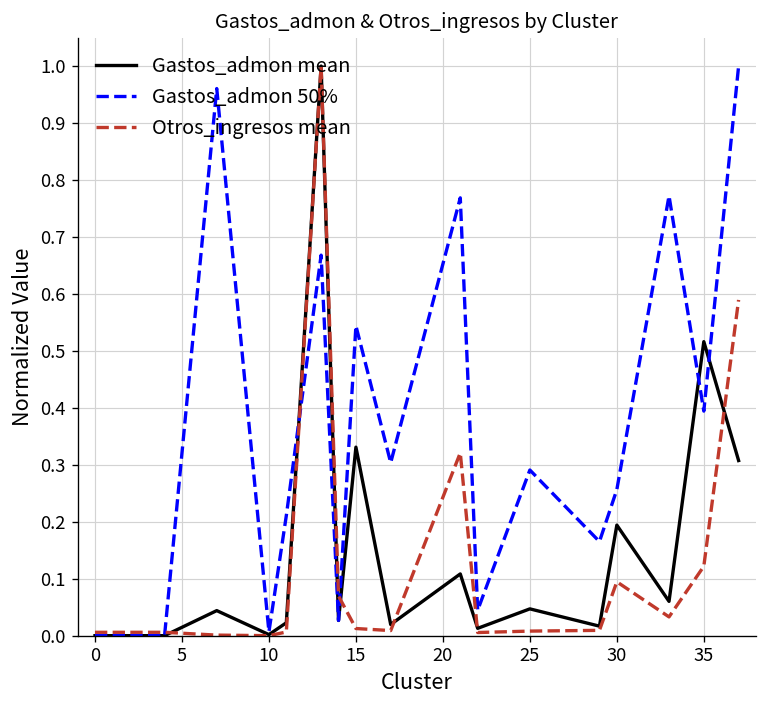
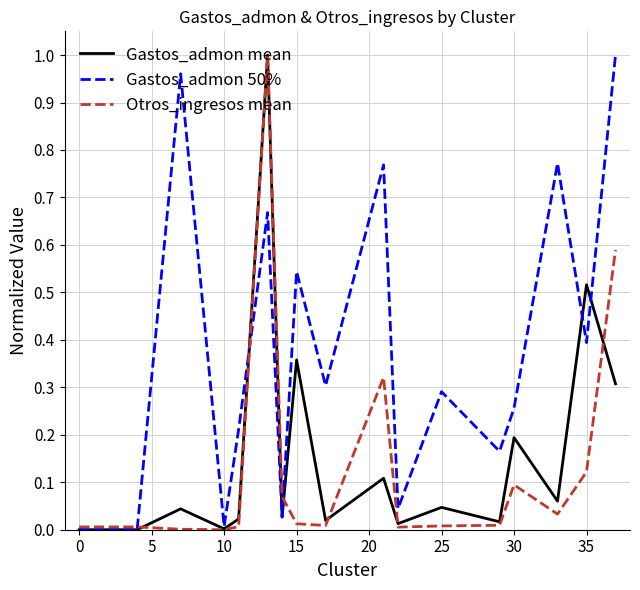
Gastos_admon mean, 15: 0.33 -> 0.36
